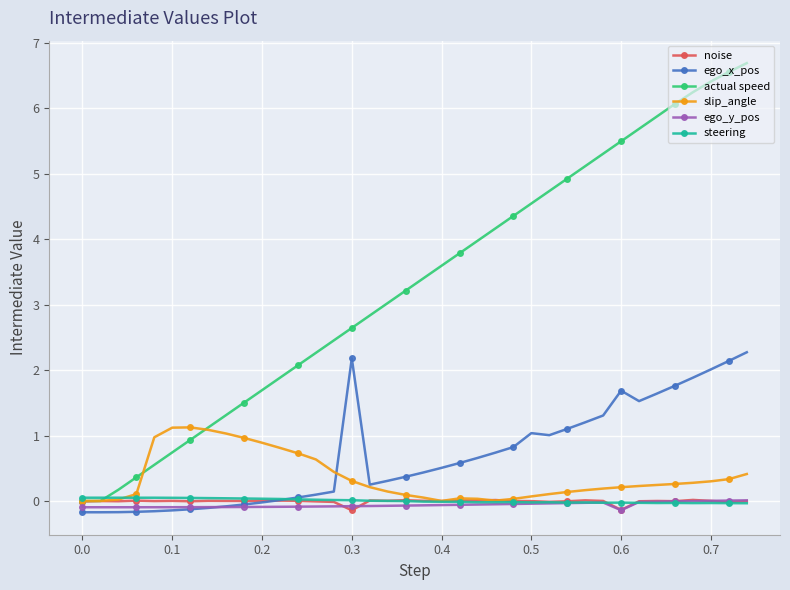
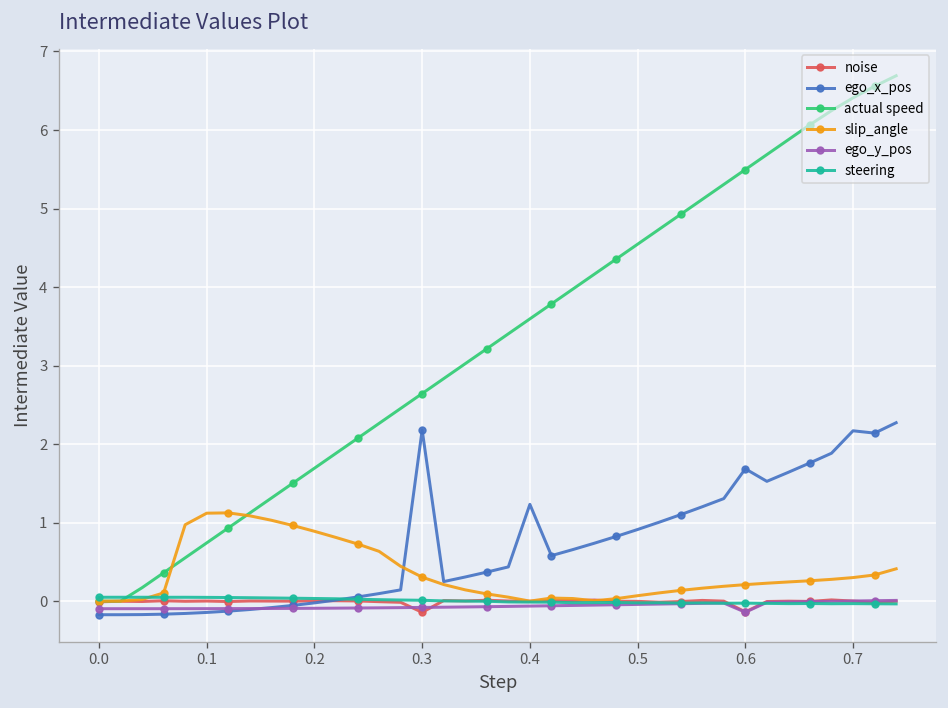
ego_x_pos, 0.4: 0.5 -> 1.2
ego_x_pos, 0.5: 1.0 -> 0.9
ego_x_pos, 0.7: 2.0 -> 2.2
